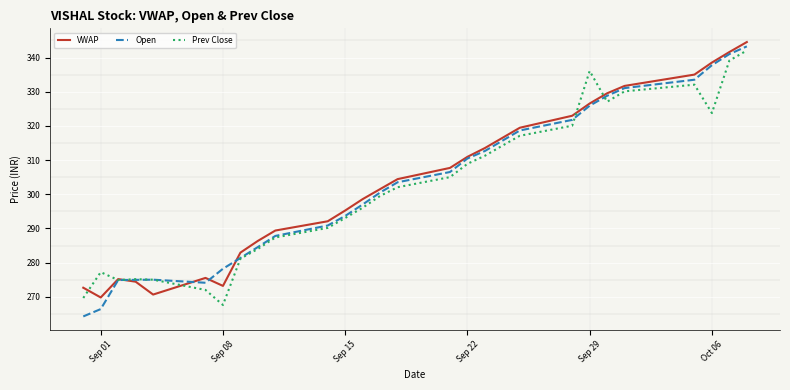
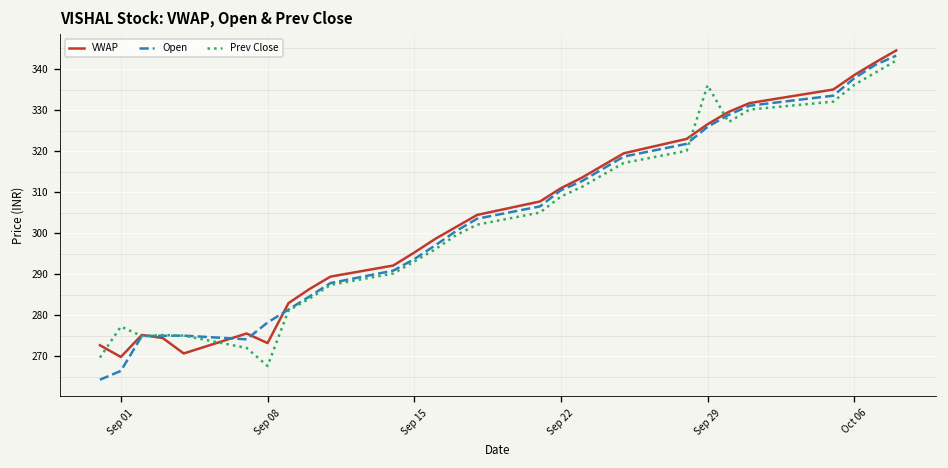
Prev Close, Oct 06: 324 -> 336
